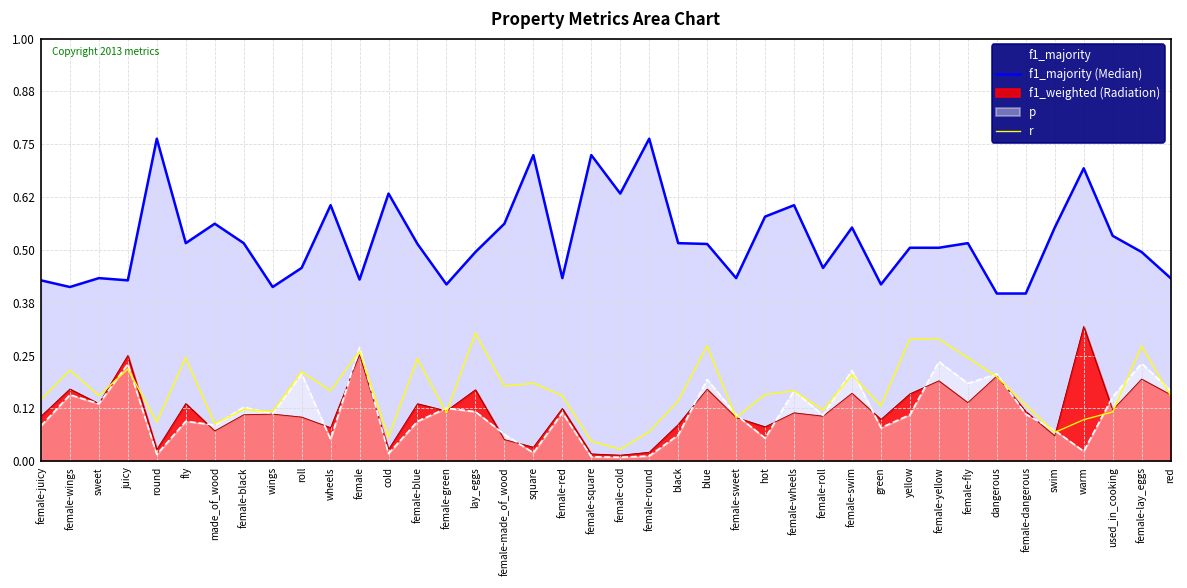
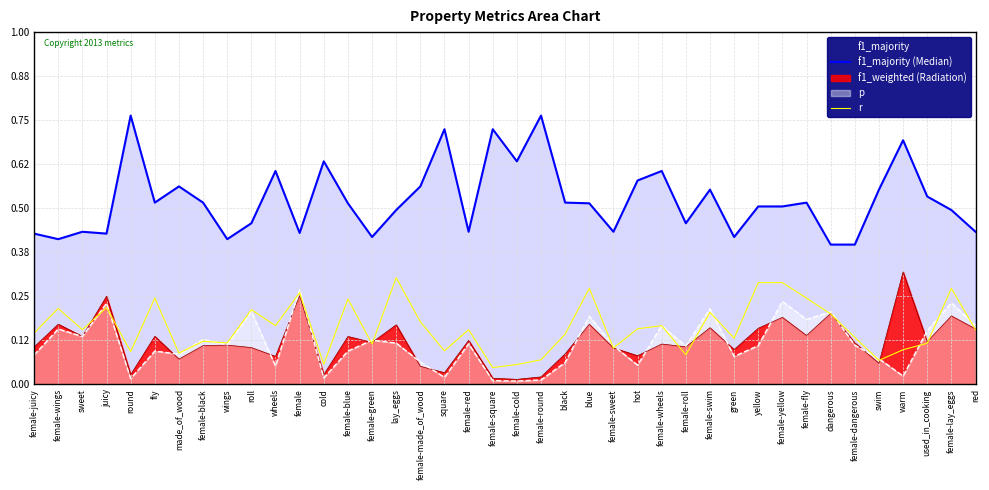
r, square: 0.18 -> 0.10
r, female-cold: 0.03 -> 0.06
r, female-roll: 0.12 -> 0.08
